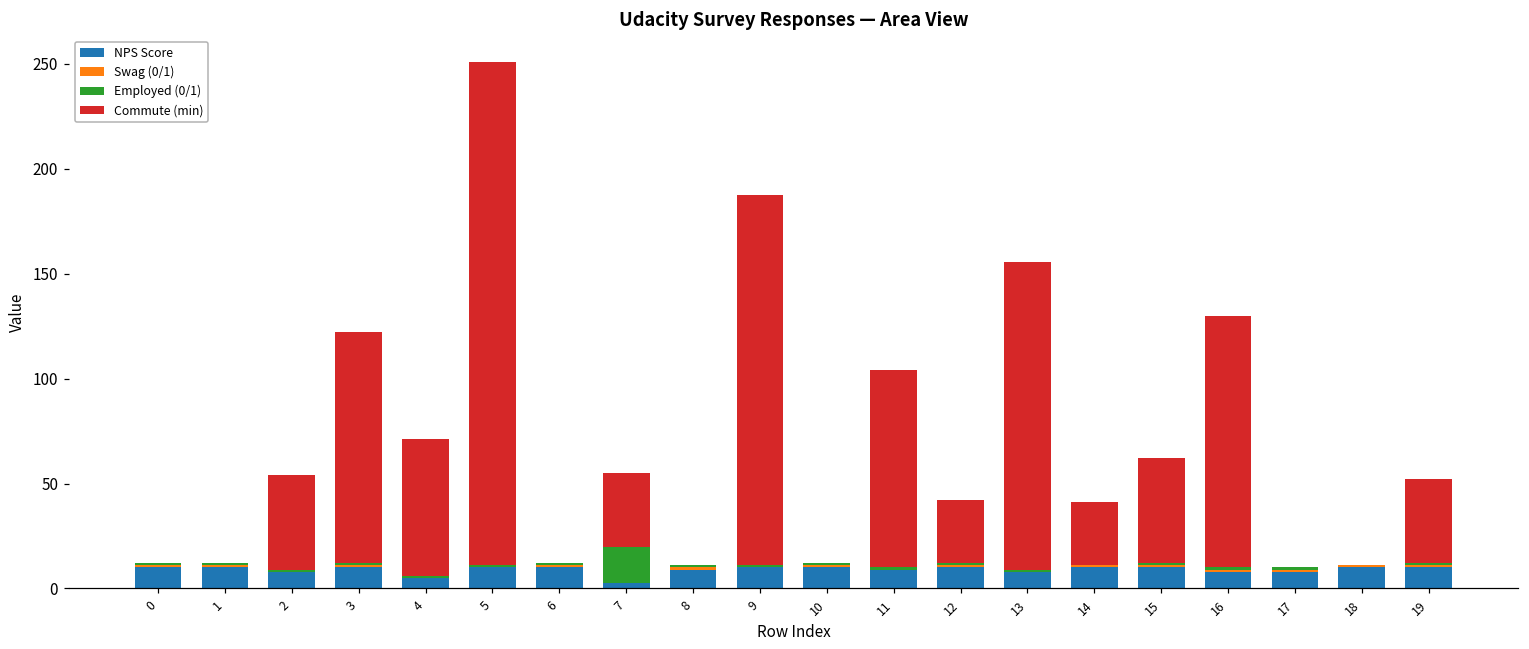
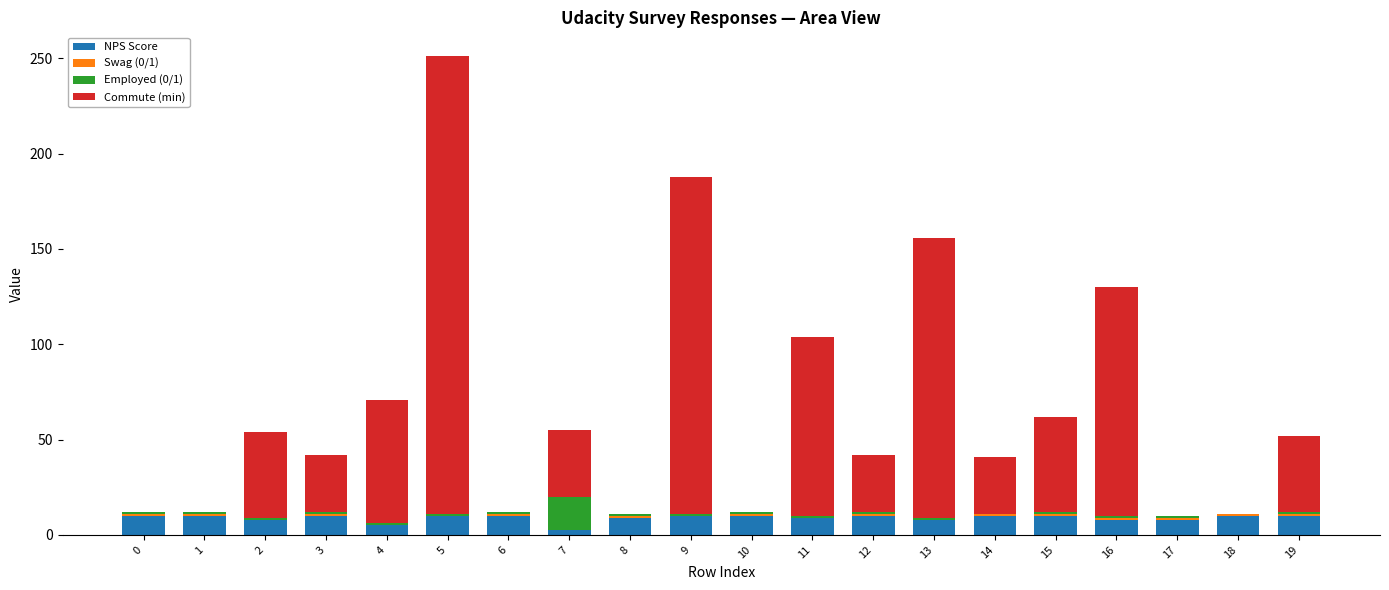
Commute (min), 3: 110 -> 30
